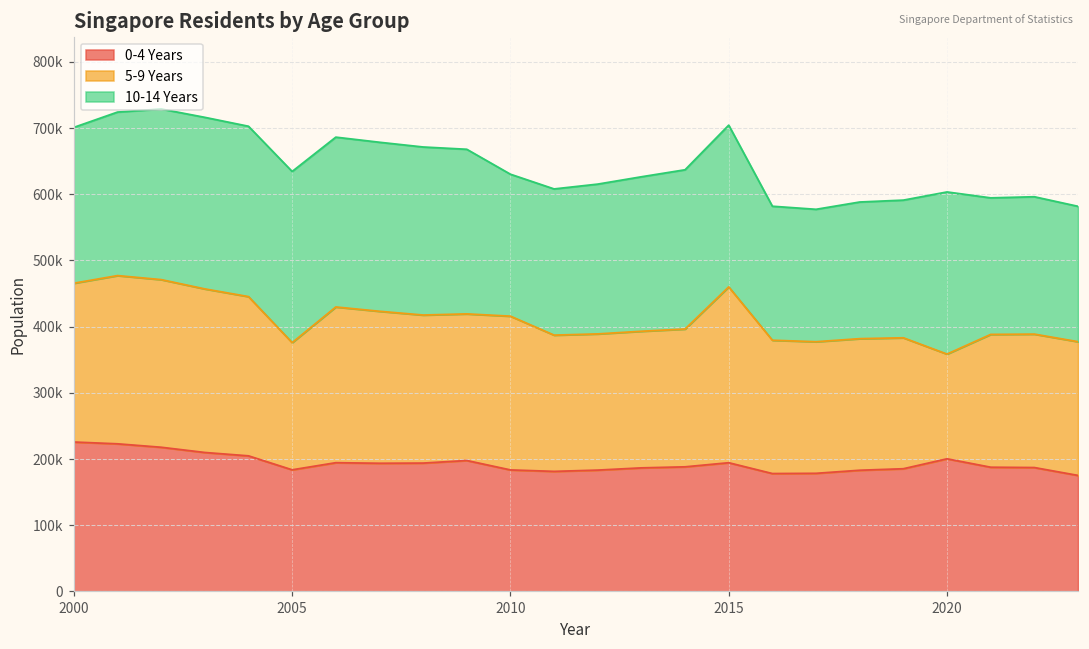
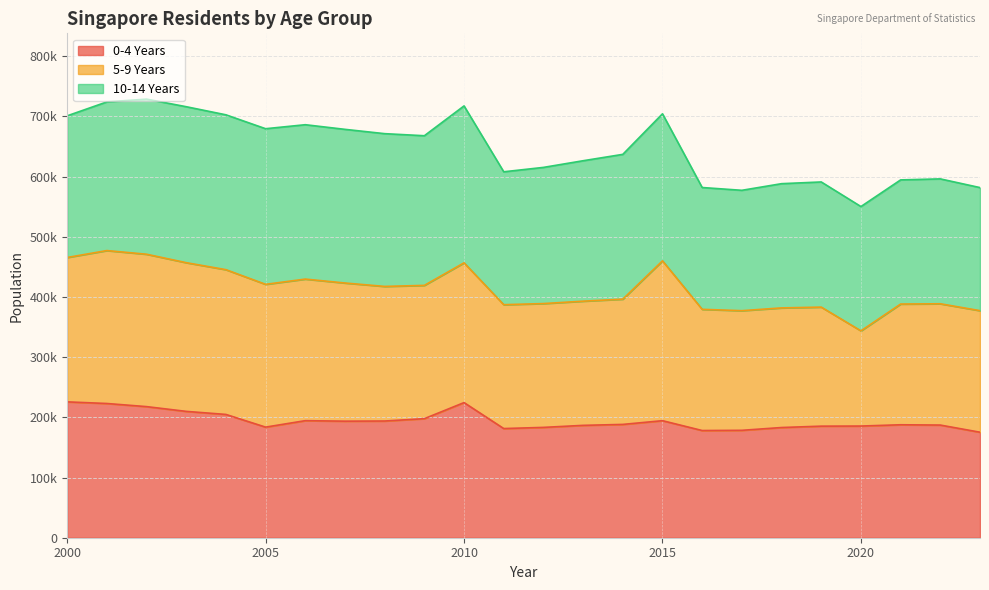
5-9 Years, 2005: 190000 -> 240000
0-4 Years, 2010: 180000 -> 220000
10-14 Years, 2010: 210000 -> 260000
0-4 Years, 2020: 200000 -> 190000
10-14 Years, 2020: 240000 -> 210000
